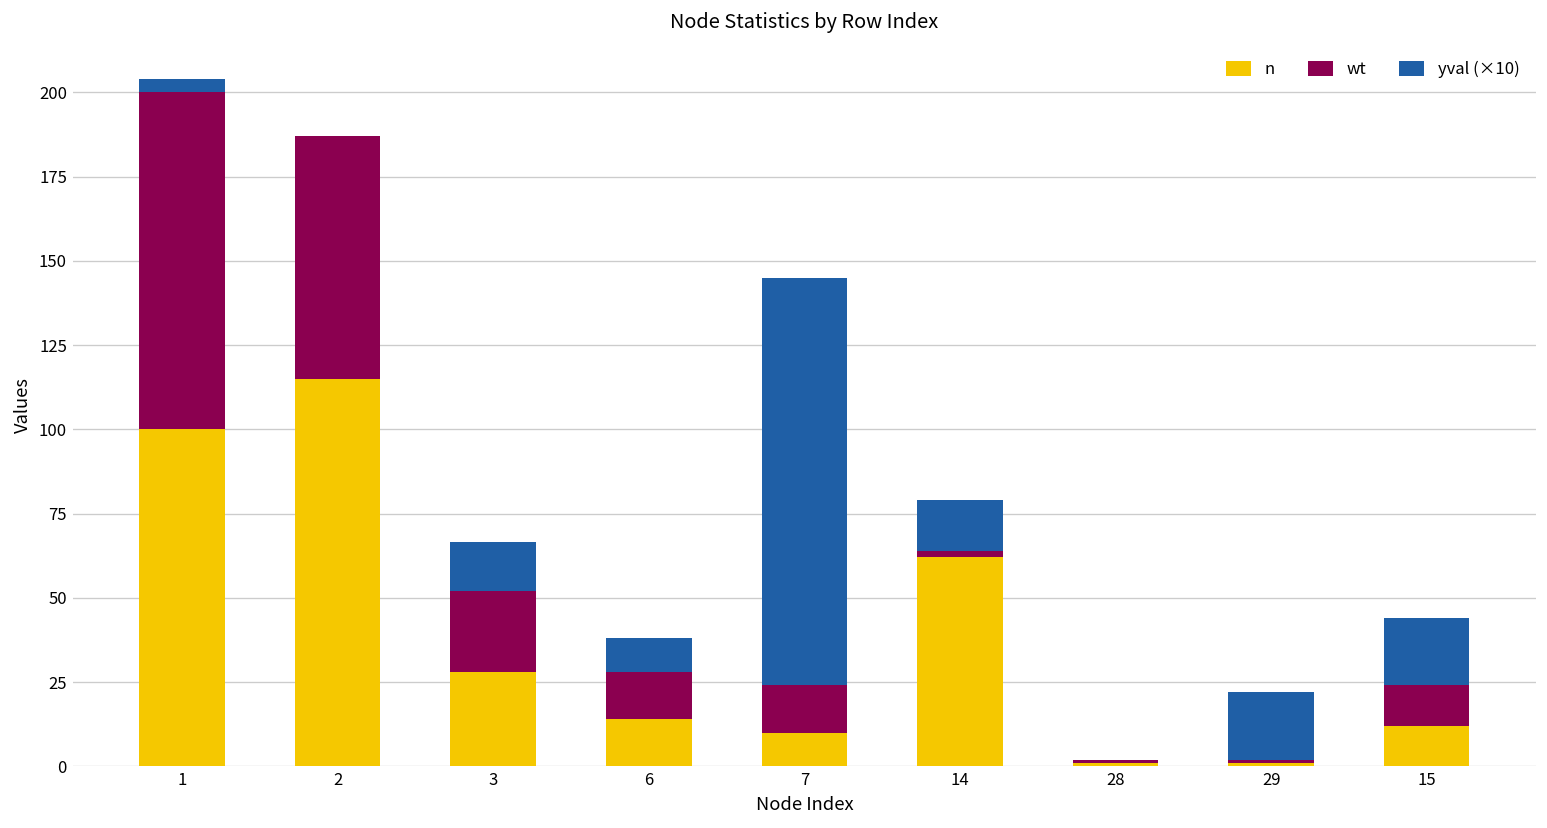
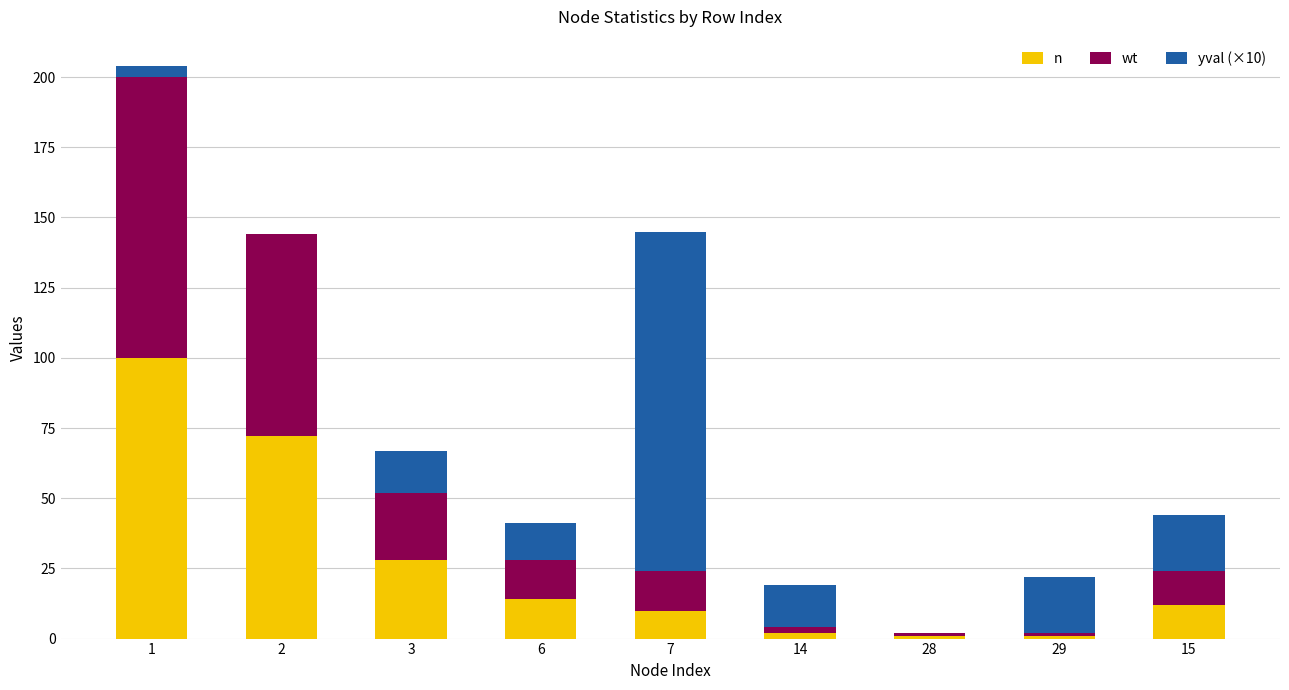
n, 2: 115 -> 72
yval (×10), 6: 10 -> 13
n, 14: 62 -> 2
